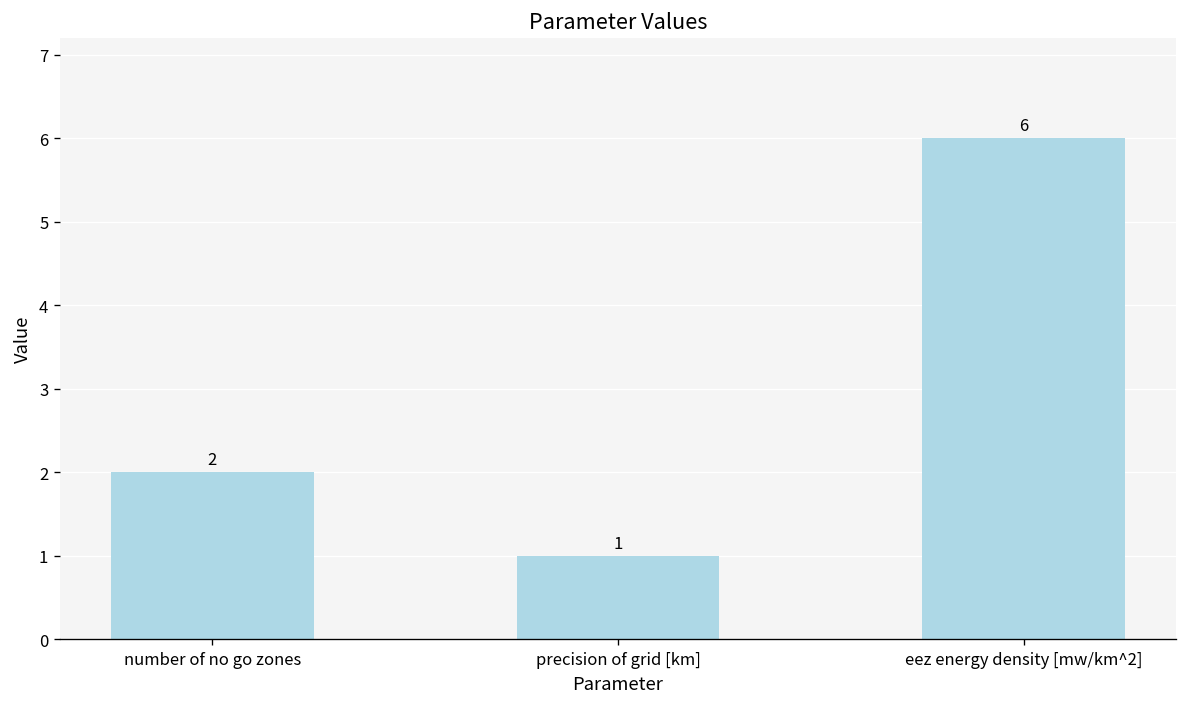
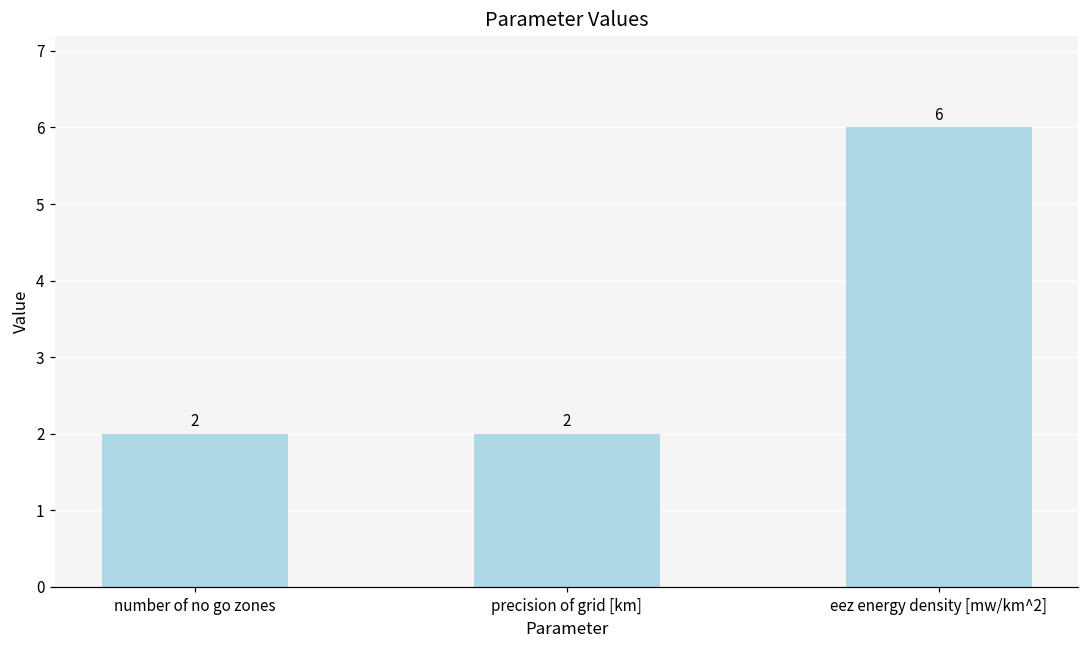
precision of grid [km]: 1 -> 2
